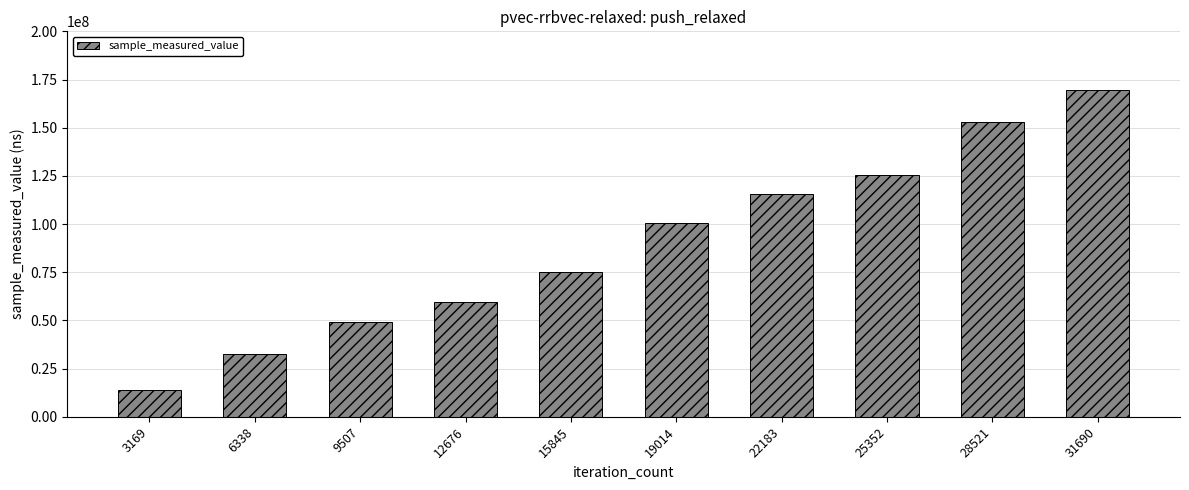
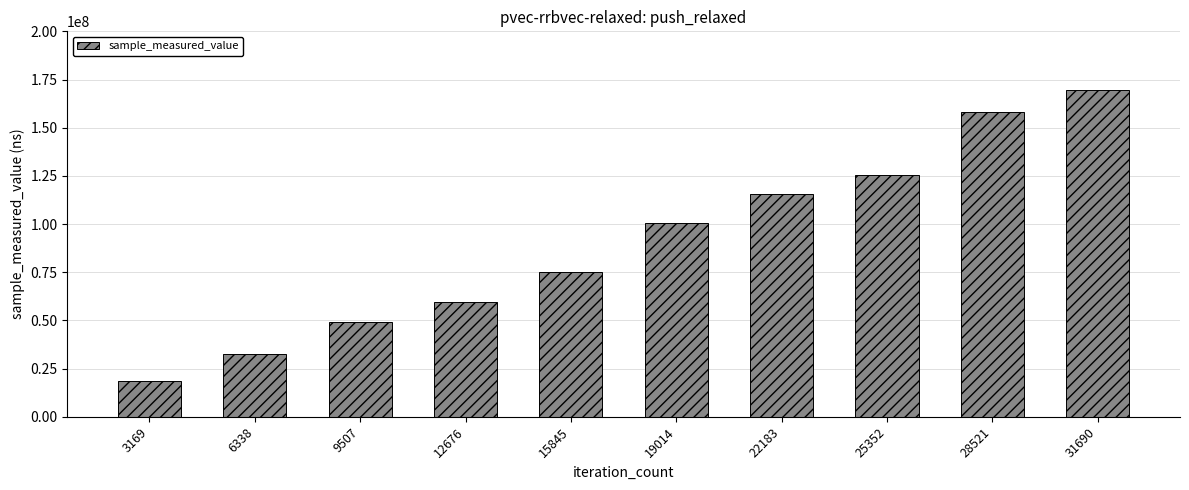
3169: 14000000 -> 18000000
28521: 153000000 -> 158000000
